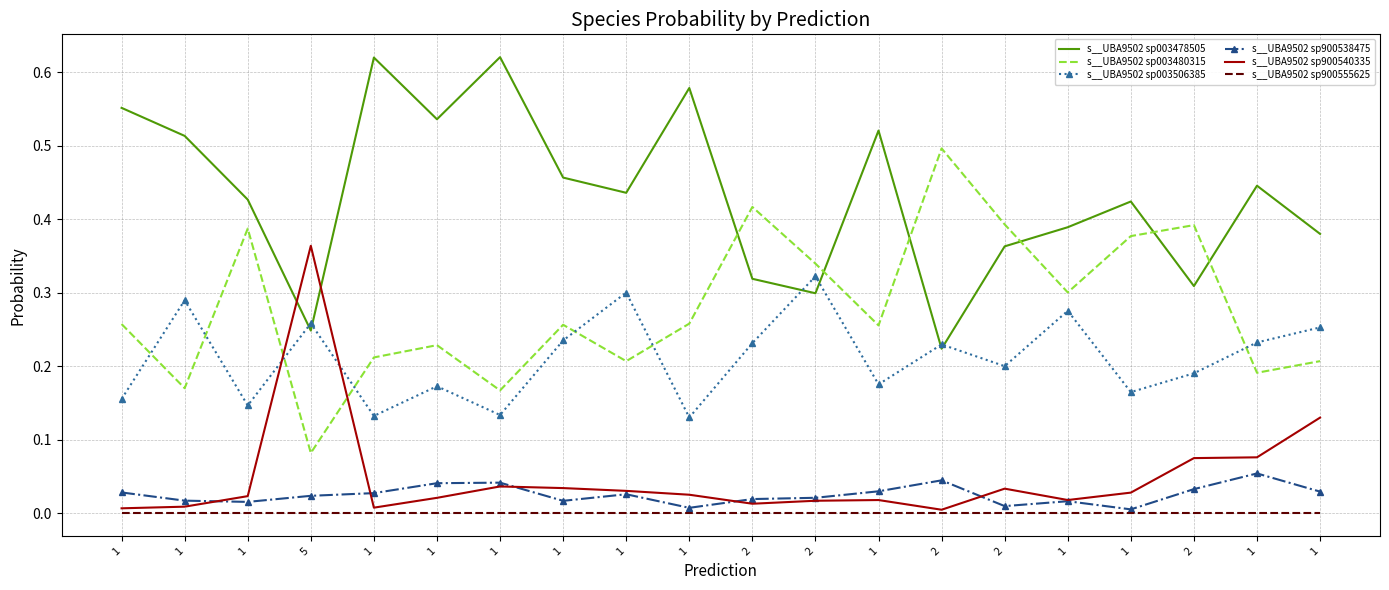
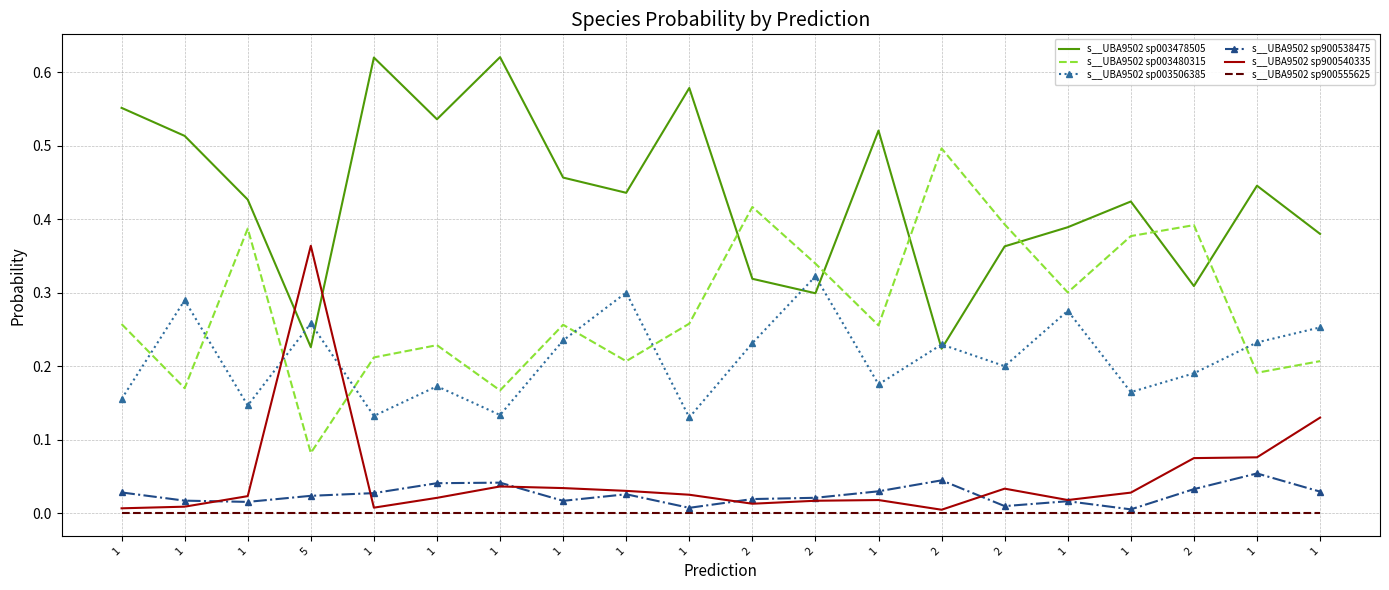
s__UBA9502 sp003478505, 5: 0.25 -> 0.23
